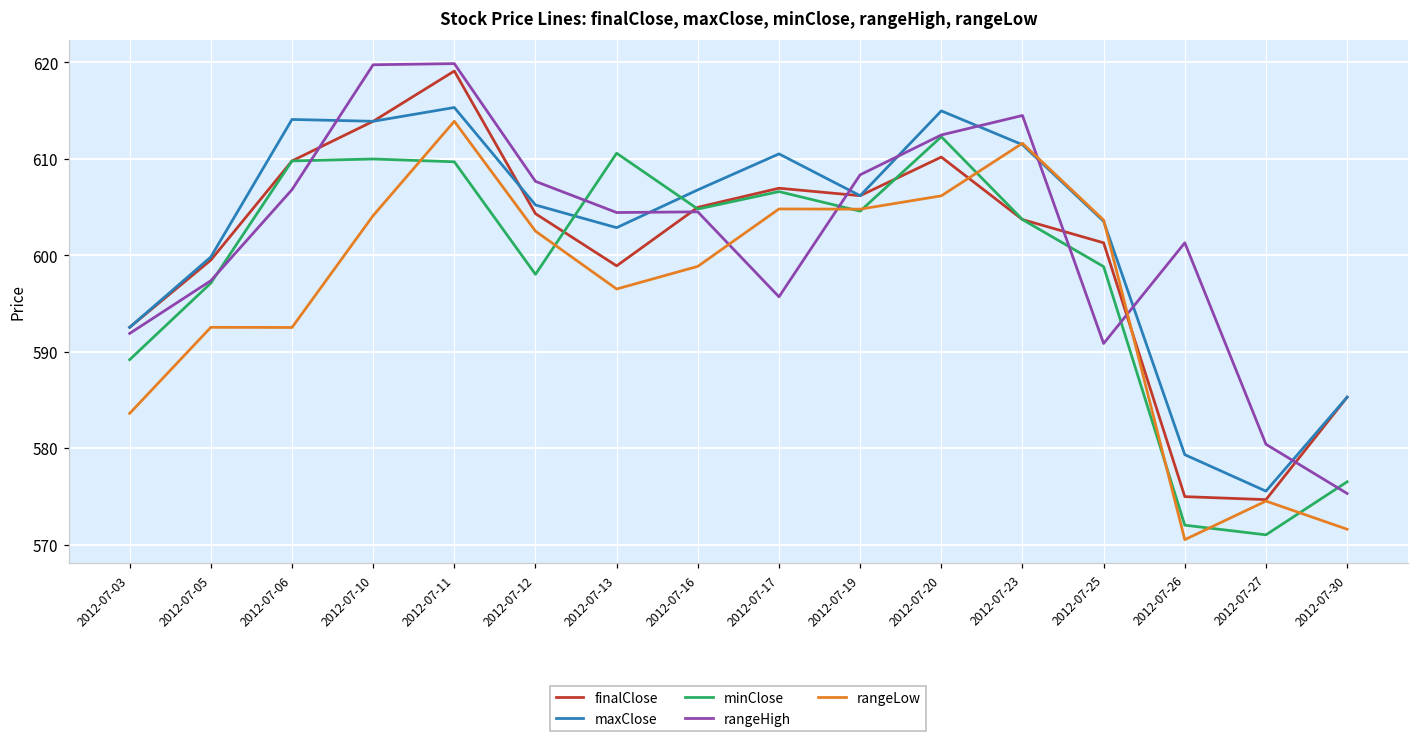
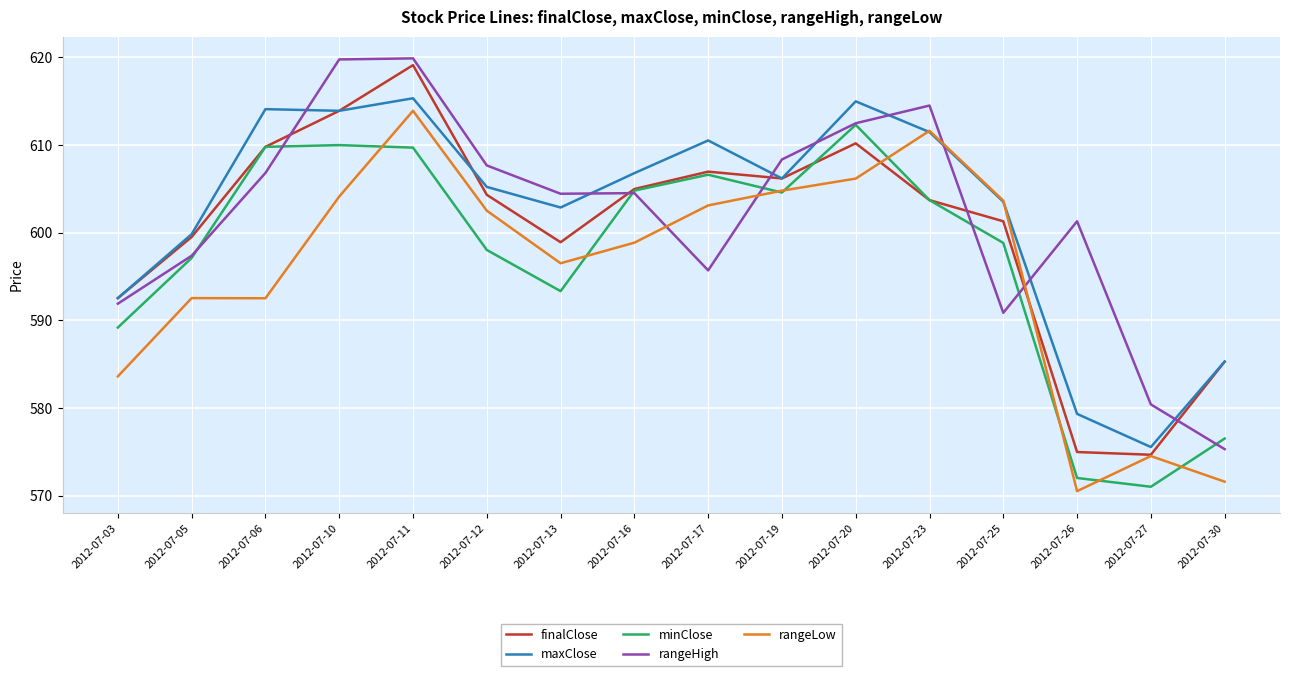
minClose, 2012-07-13: 611 -> 593
rangeLow, 2012-07-17: 605 -> 603
